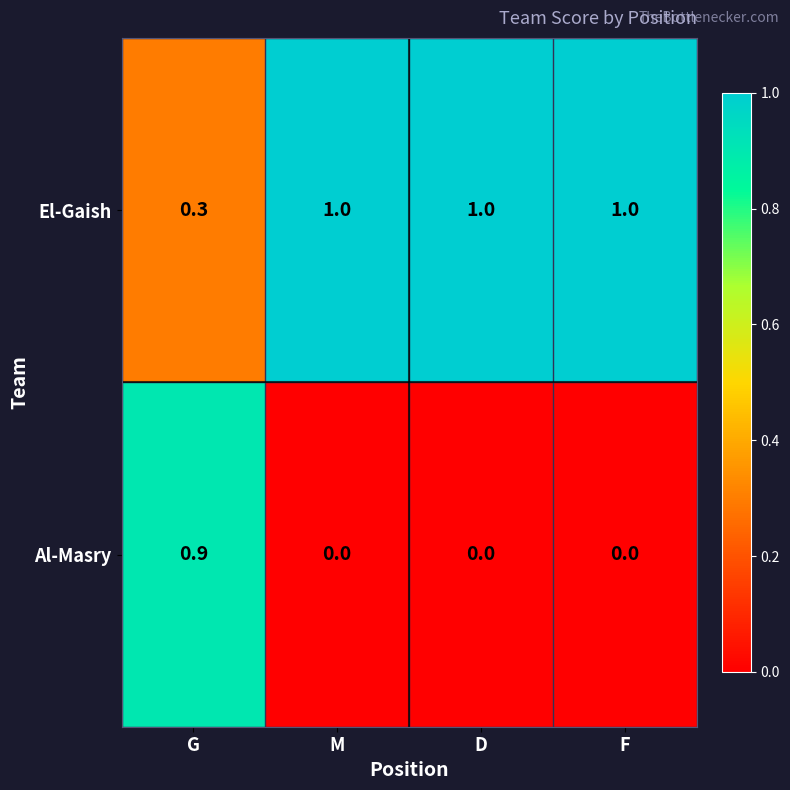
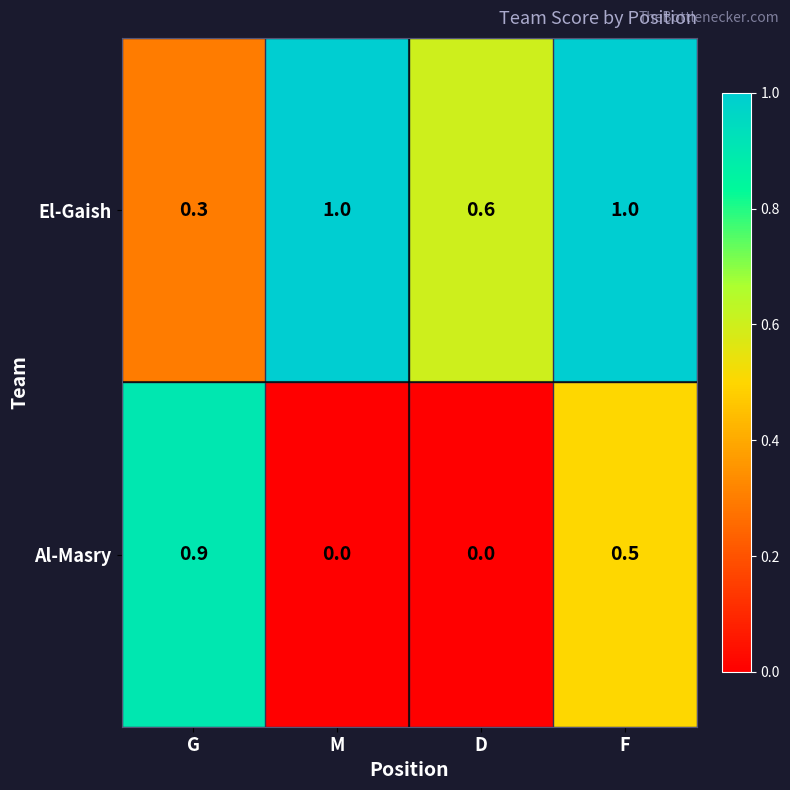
El-Gaish, D: 1.0 -> 0.6
Al-Masry, F: 0.0 -> 0.5
